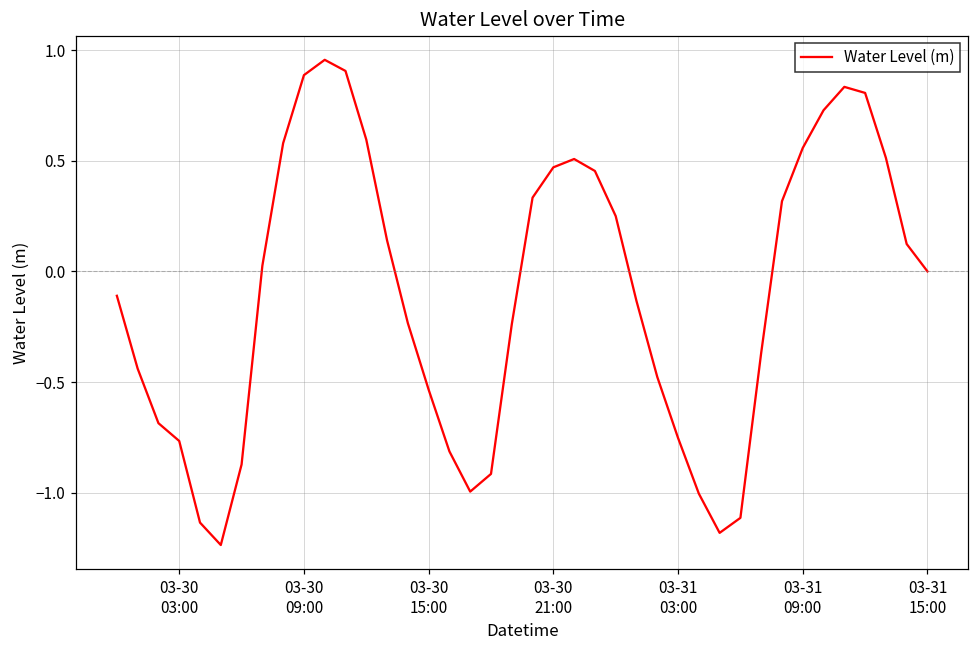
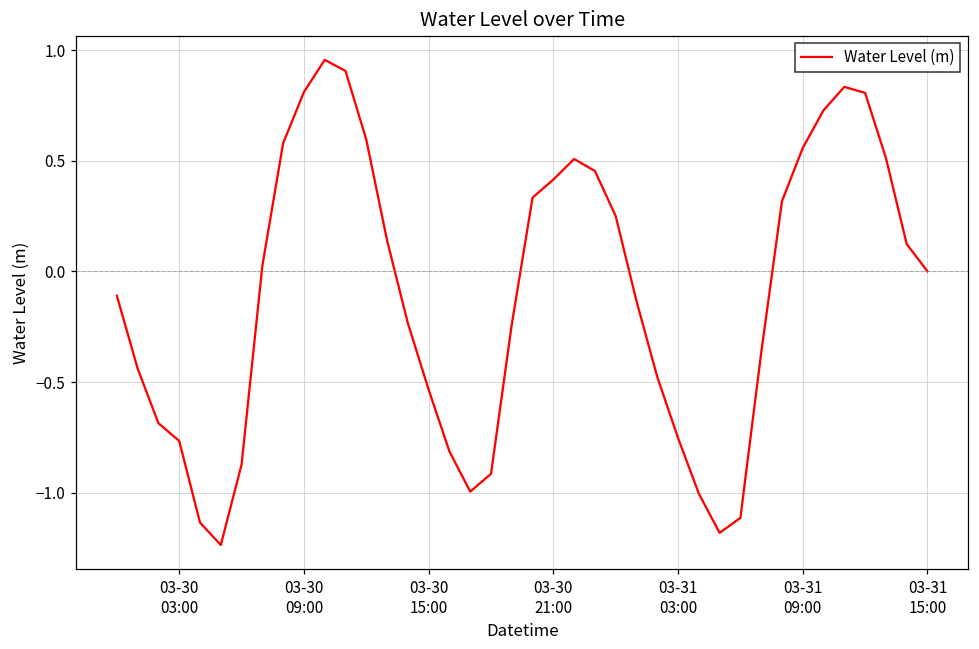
03-30 09:00: 0.89 -> 0.81
03-30 21:00: 0.47 -> 0.41
